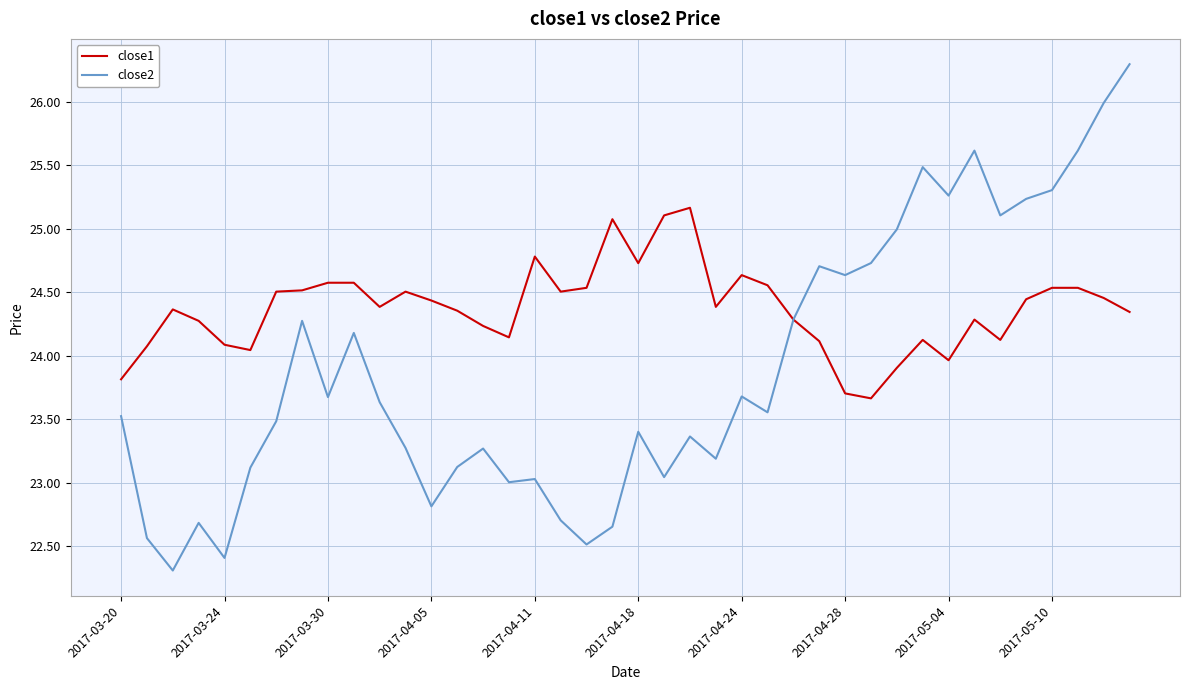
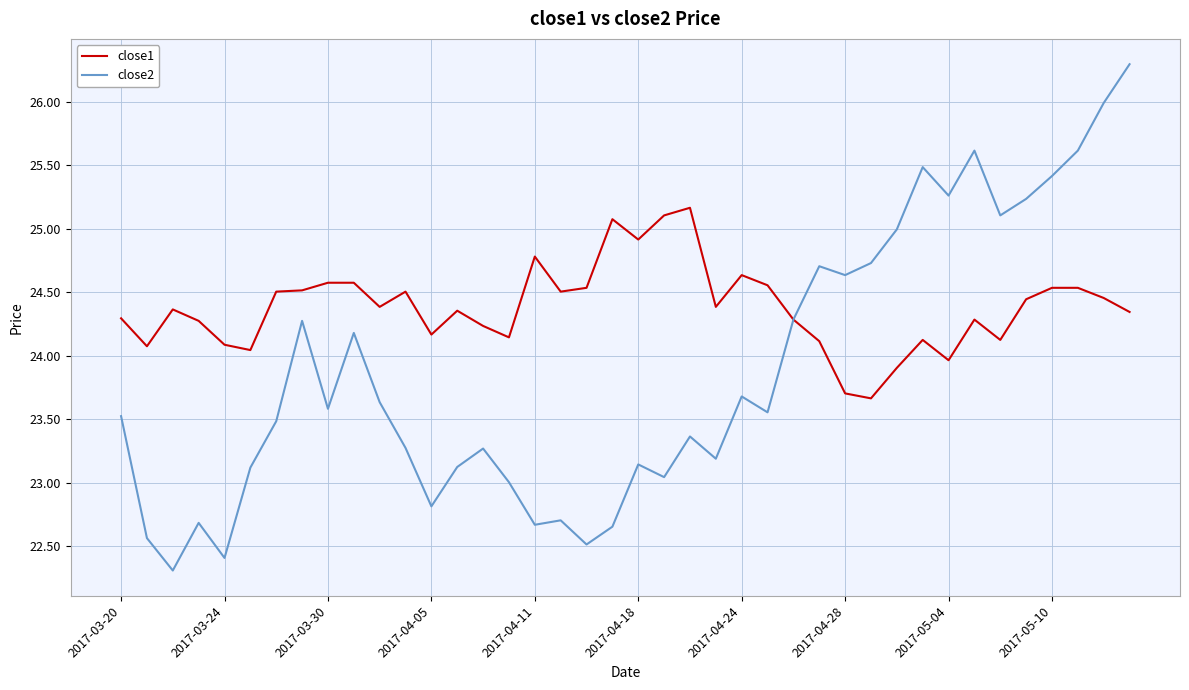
close1, 2017-03-20: 23.82 -> 24.30
close2, 2017-03-30: 23.68 -> 23.58
close1, 2017-04-05: 24.44 -> 24.17
close2, 2017-04-11: 23.03 -> 22.67
close1, 2017-04-18: 24.73 -> 24.92
close2, 2017-04-18: 23.40 -> 23.15
close2, 2017-05-10: 25.30 -> 25.42
